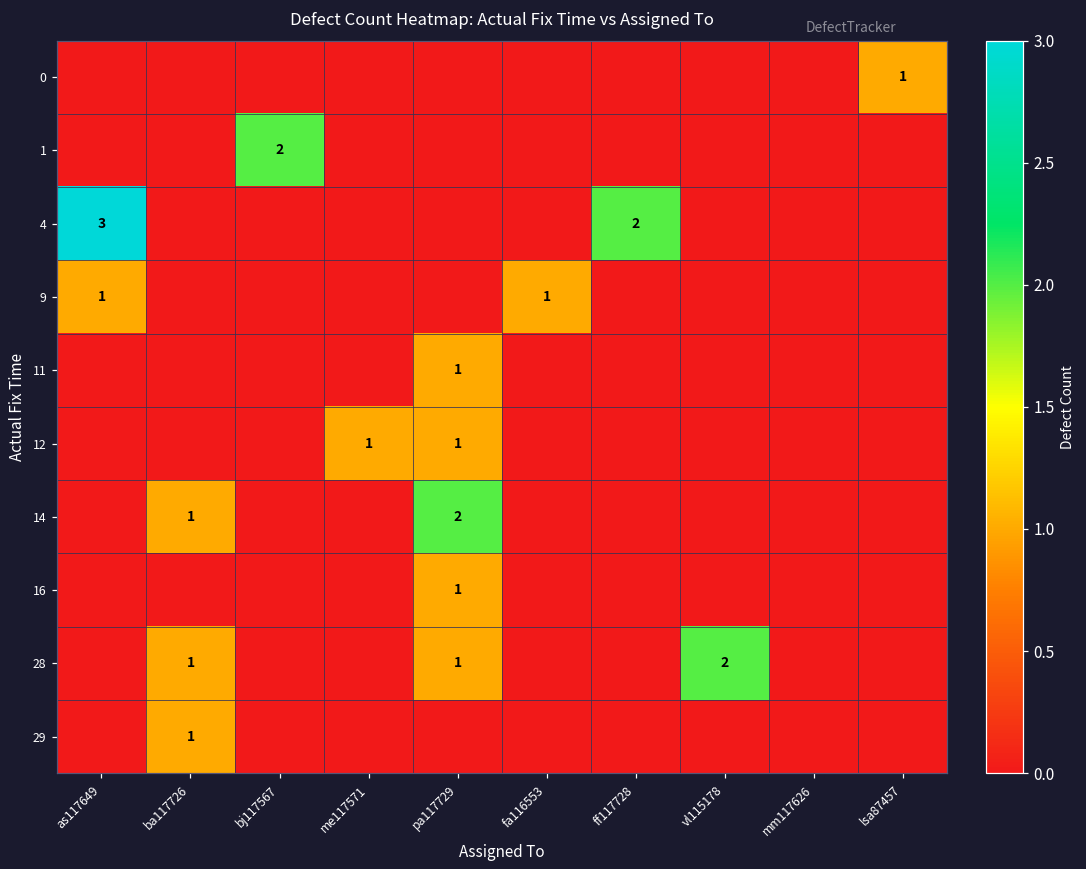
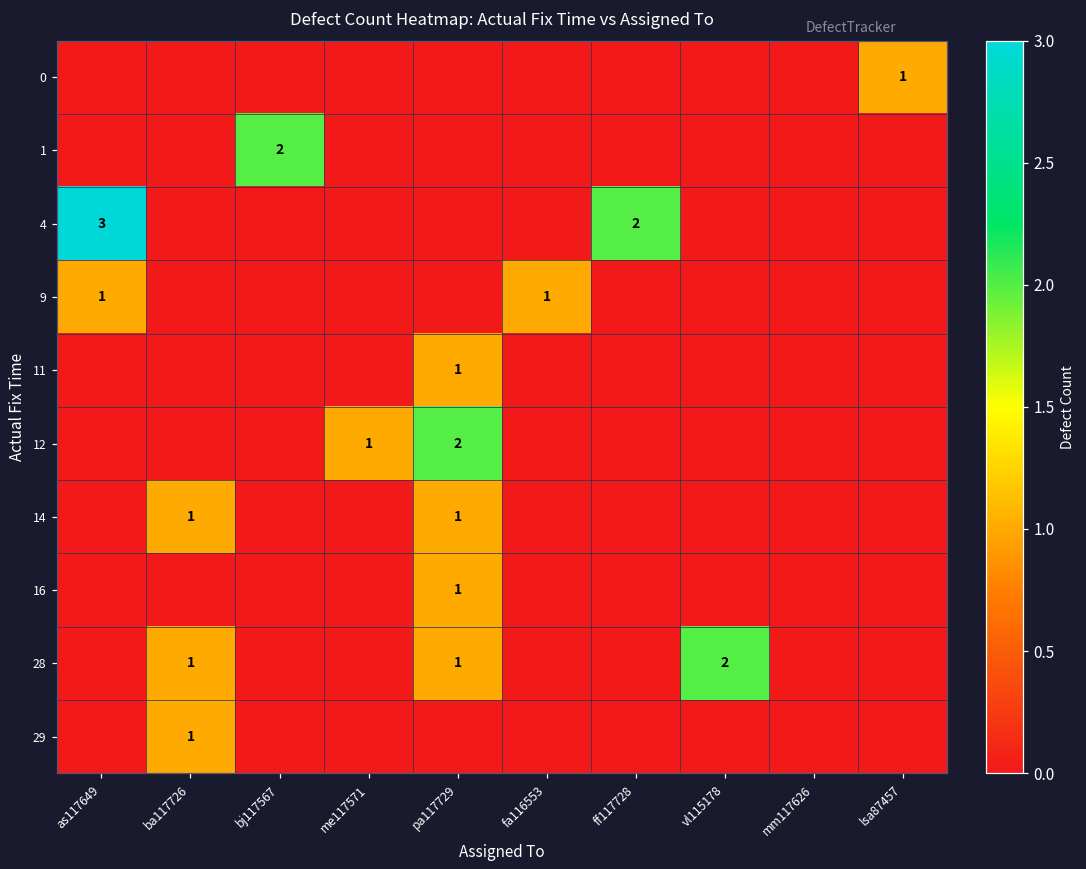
12, pa117729: 1 -> 2
14, pa117729: 2 -> 1
